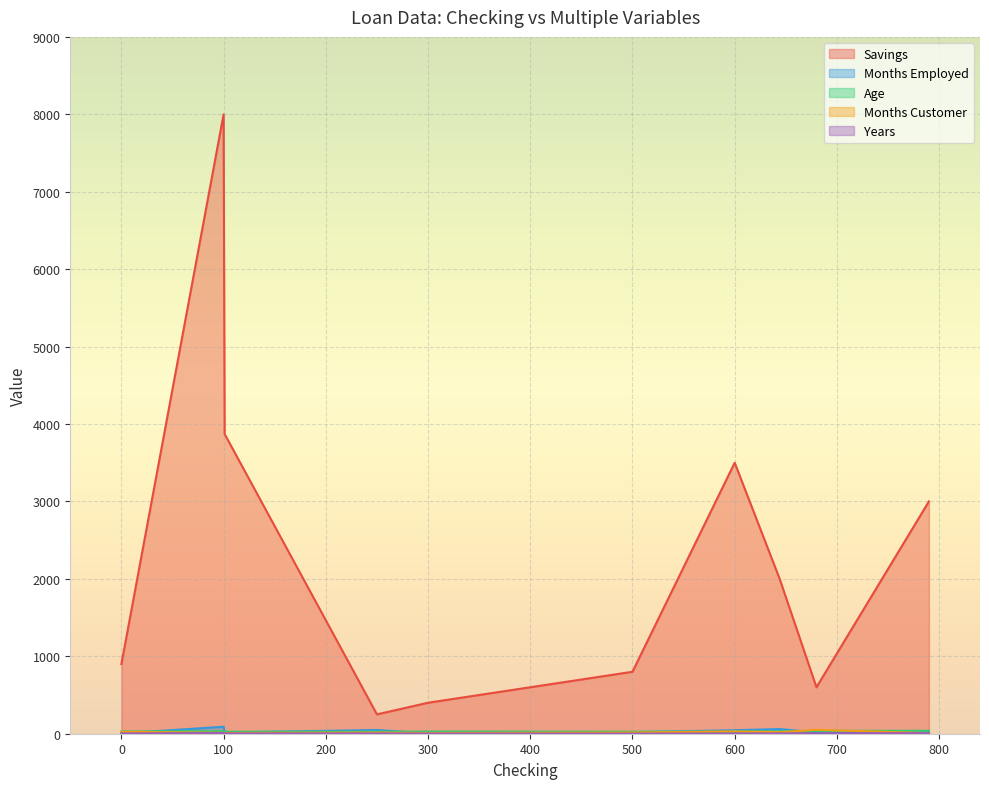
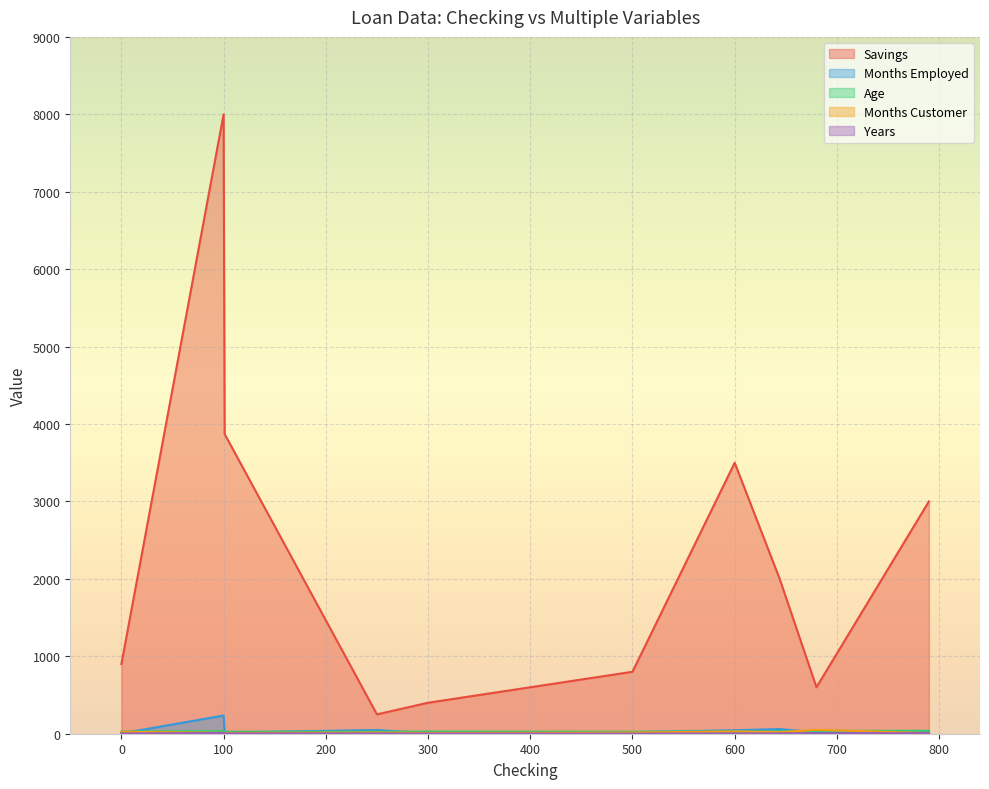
Months Employed, 100: 100 -> 200
